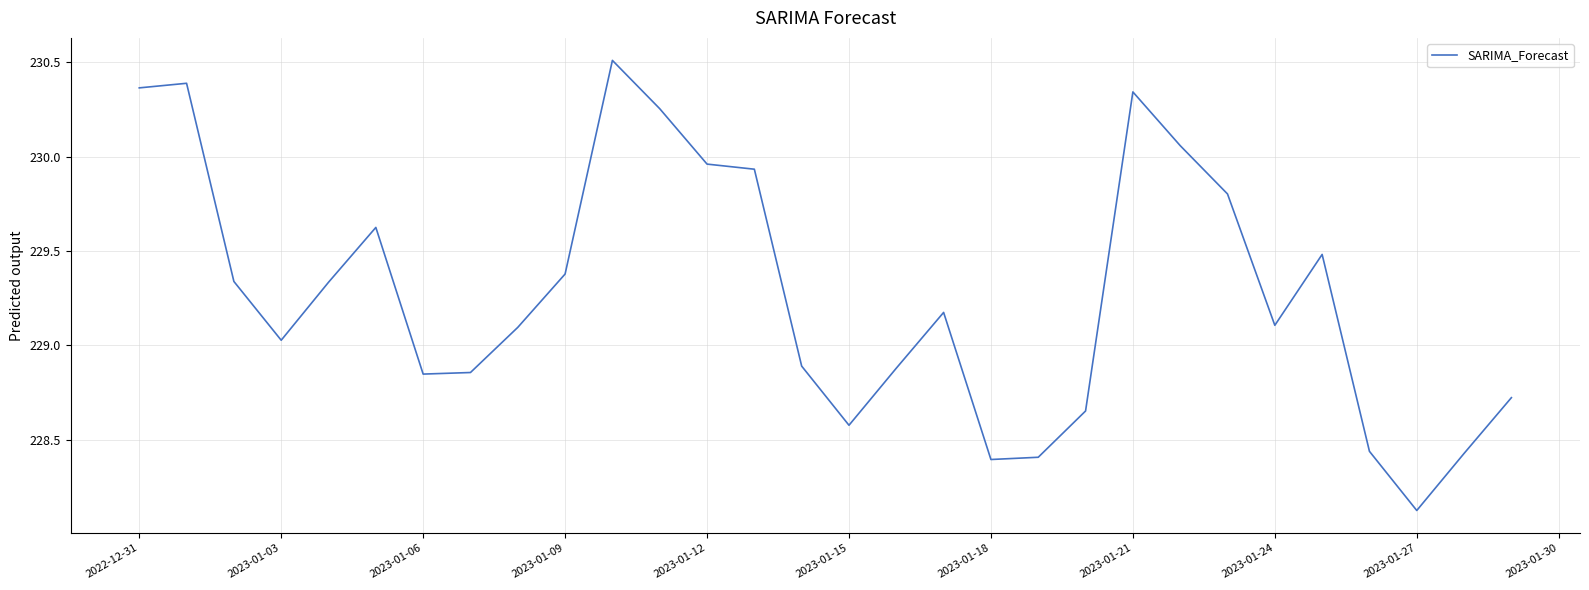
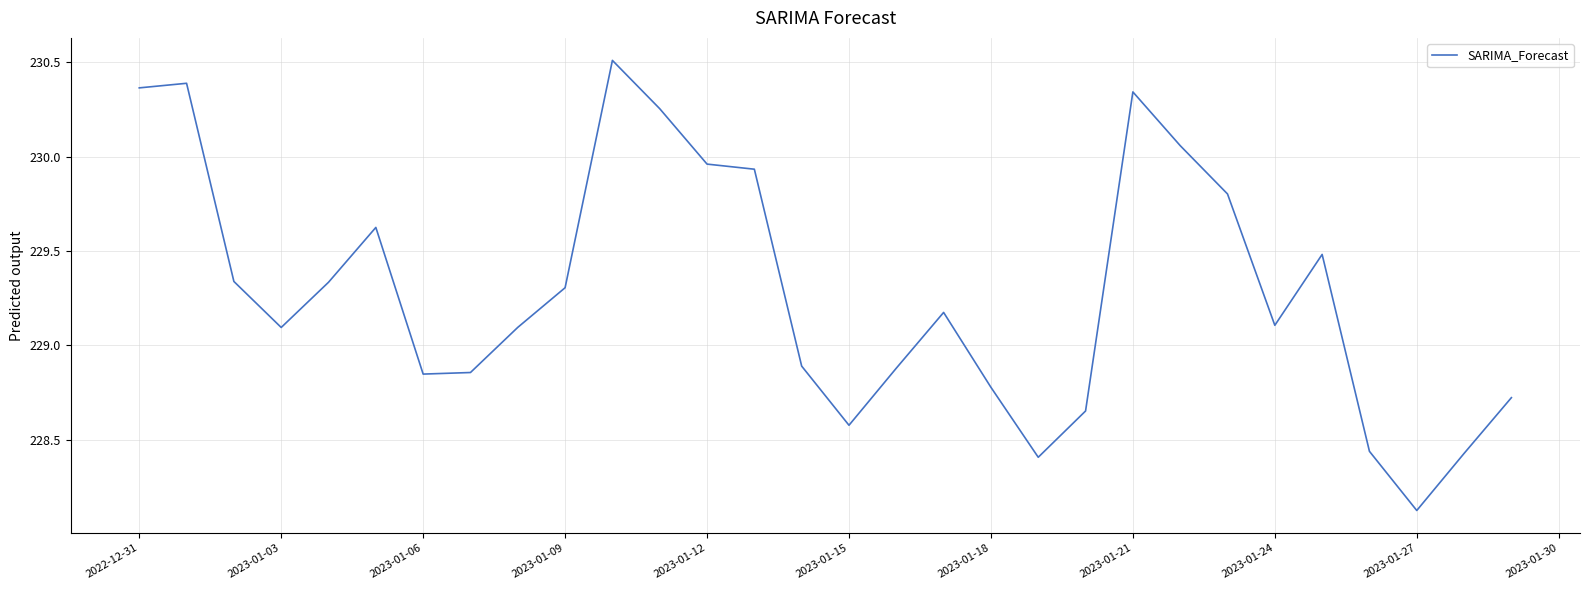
2023-01-03: 229.03 -> 229.10
2023-01-09: 229.38 -> 229.31
2023-01-18: 228.40 -> 228.78
